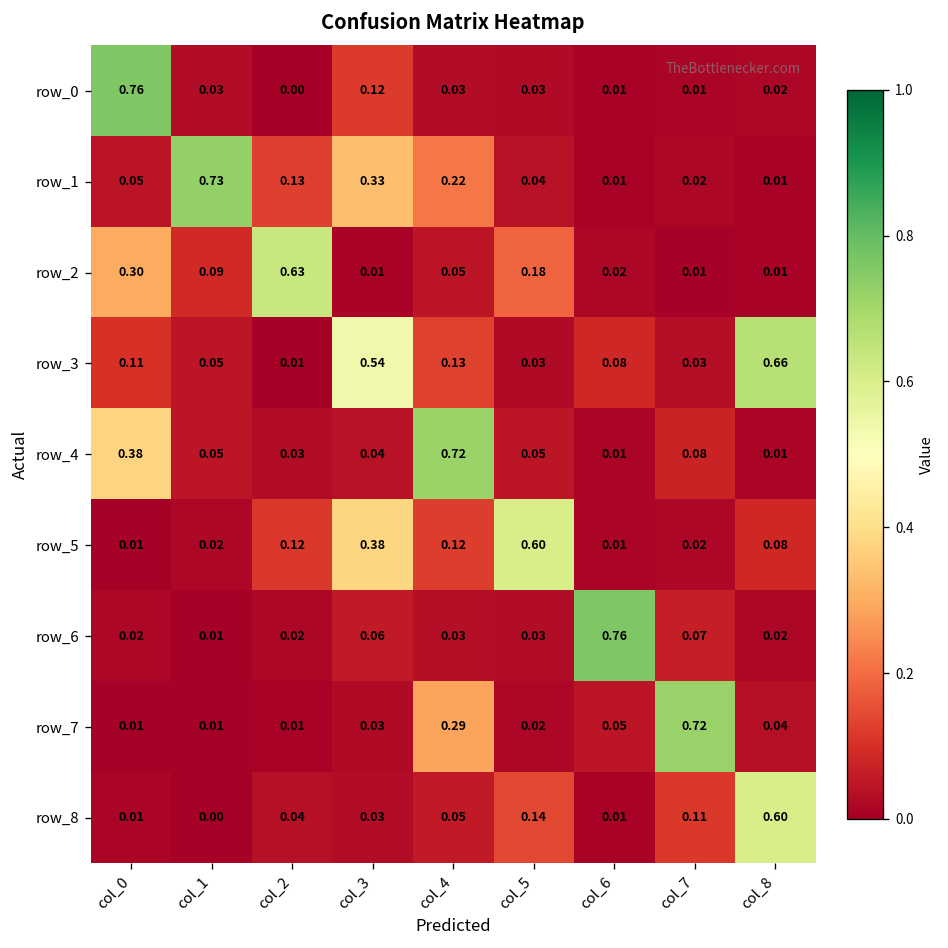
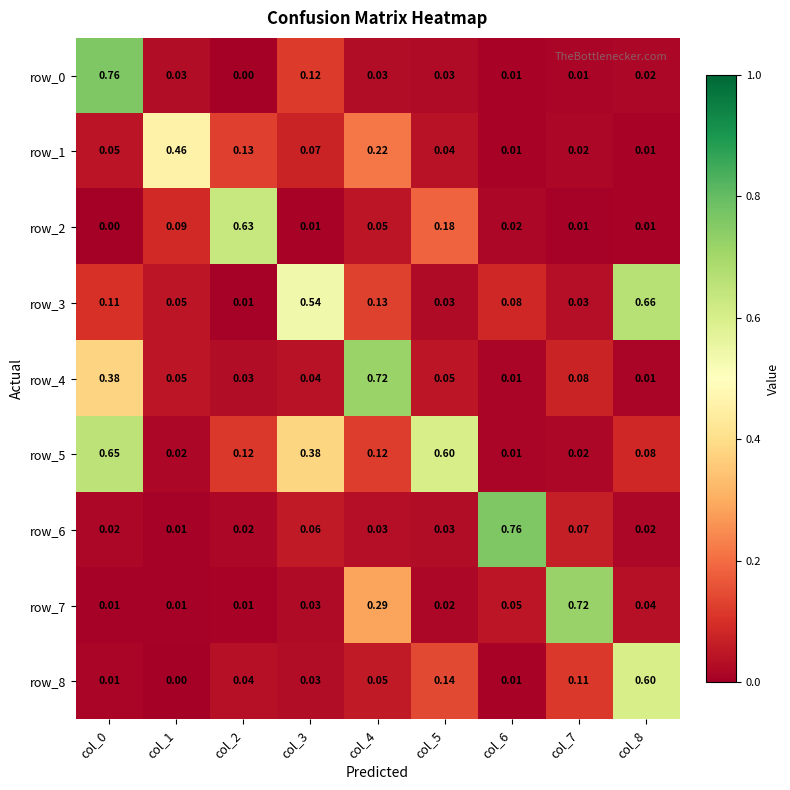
row_1, col_1: 0.73 -> 0.46
row_1, col_3: 0.33 -> 0.07
row_2, col_0: 0.30 -> 0.00
row_5, col_0: 0.01 -> 0.65
